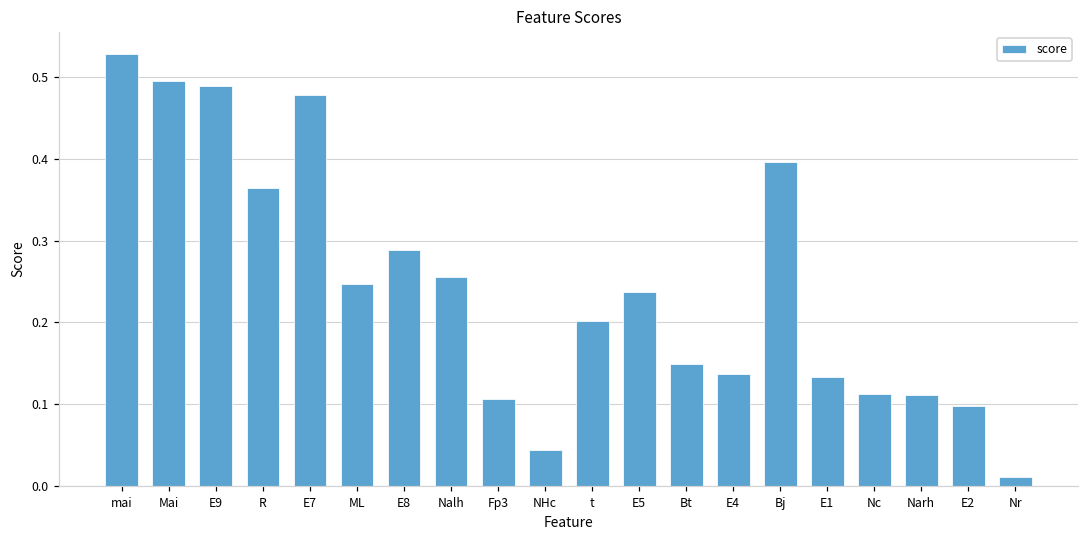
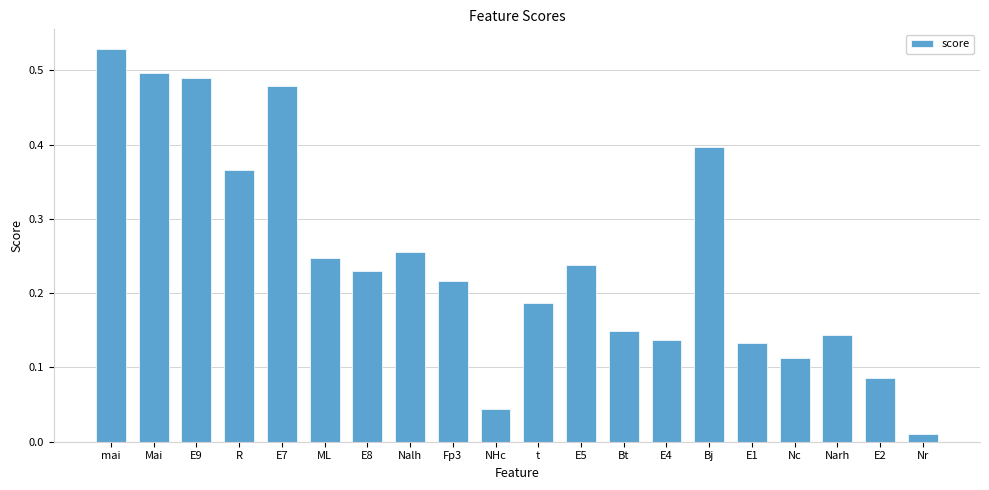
E8: 0.29 -> 0.23
Fp3: 0.11 -> 0.22
t: 0.20 -> 0.19
Narh: 0.11 -> 0.14
E2: 0.10 -> 0.09
